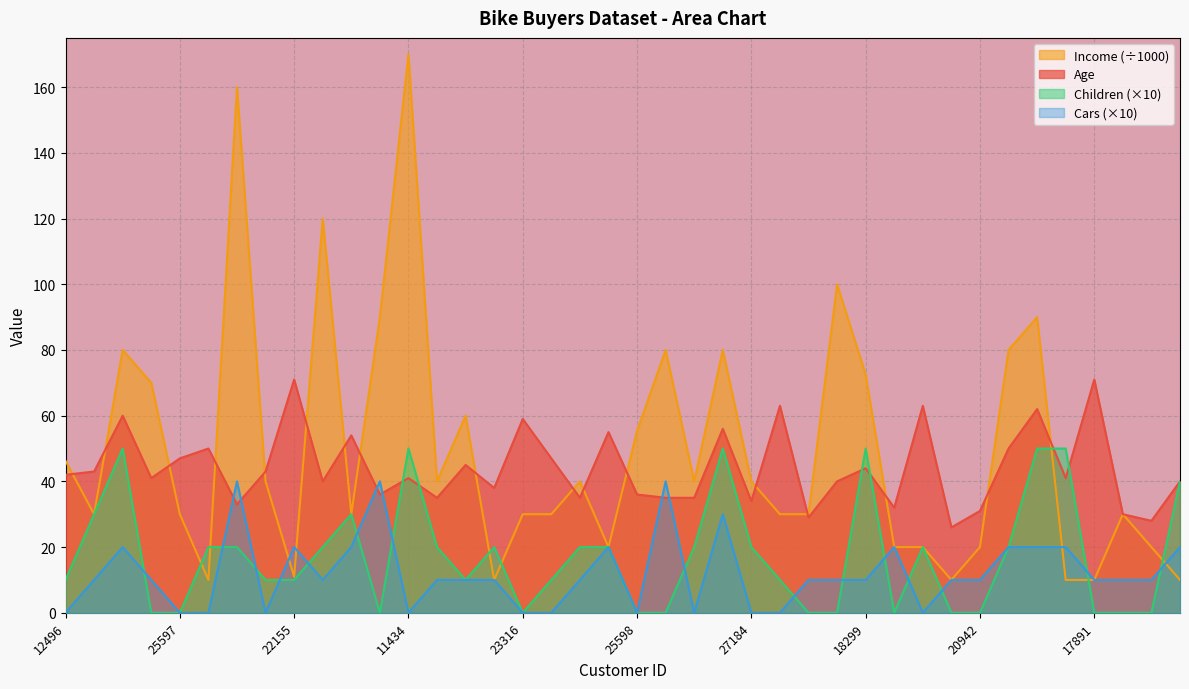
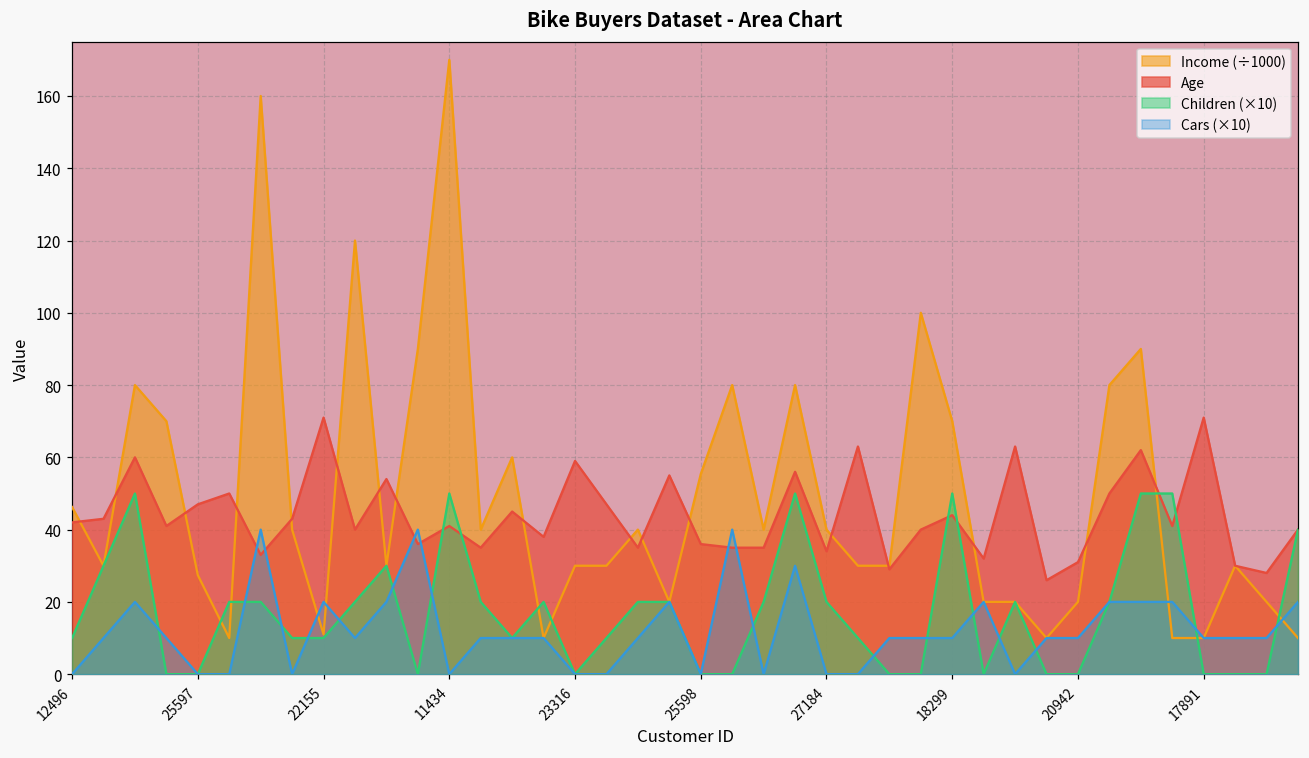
Income (÷1000), 25597: 30 -> 27
Income (÷1000), 18299: 72 -> 70
